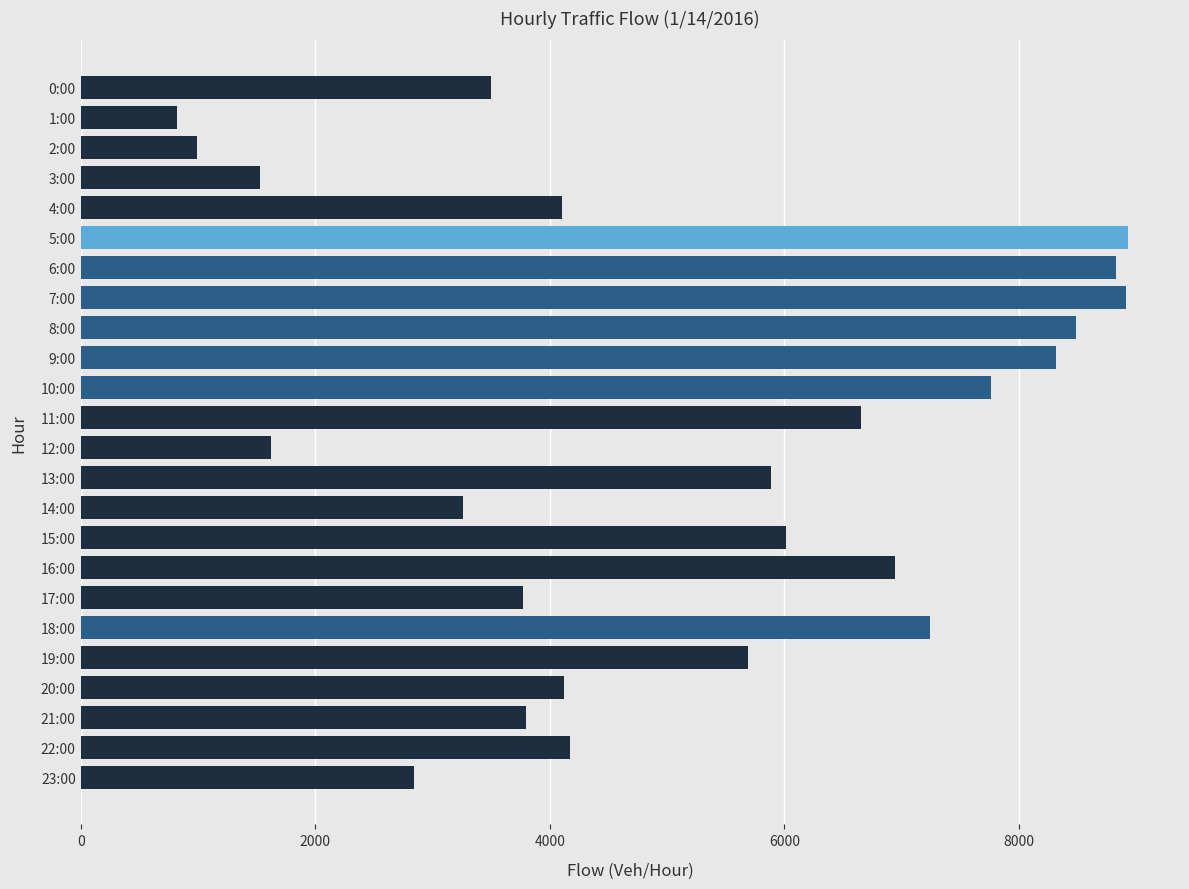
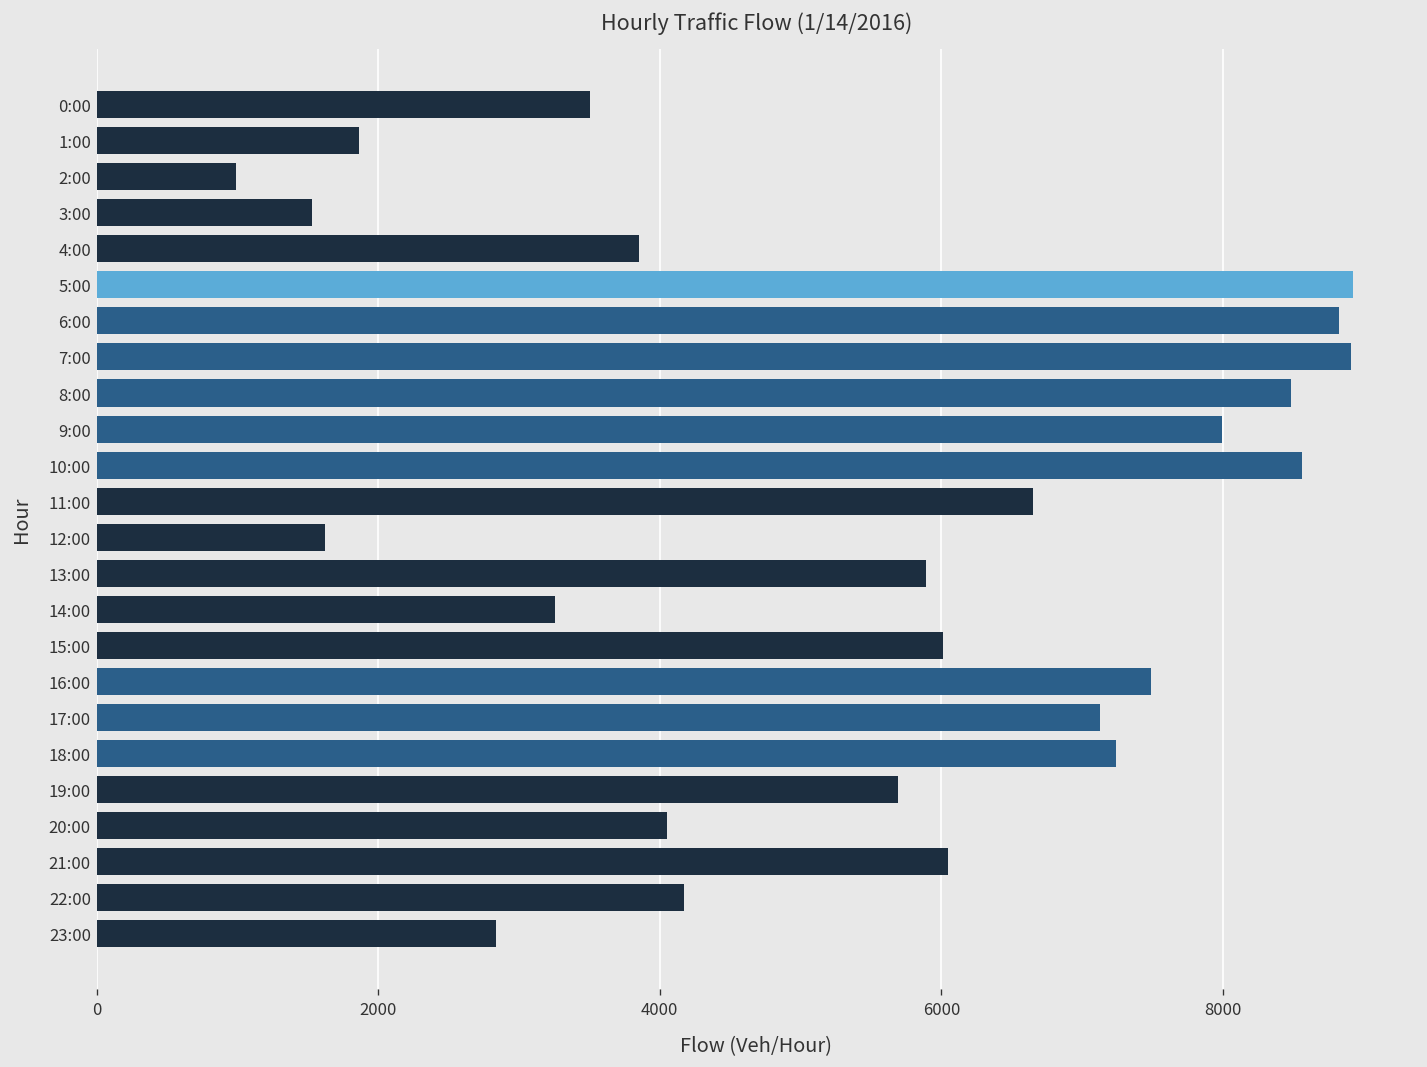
1:00: 820 -> 1870
4:00: 4110 -> 3850
9:00: 8320 -> 7990
10:00: 7760 -> 8560
16:00: 6940 -> 7490
17:00: 3770 -> 7130
20:00: 4120 -> 4050
21:00: 3800 -> 6040
